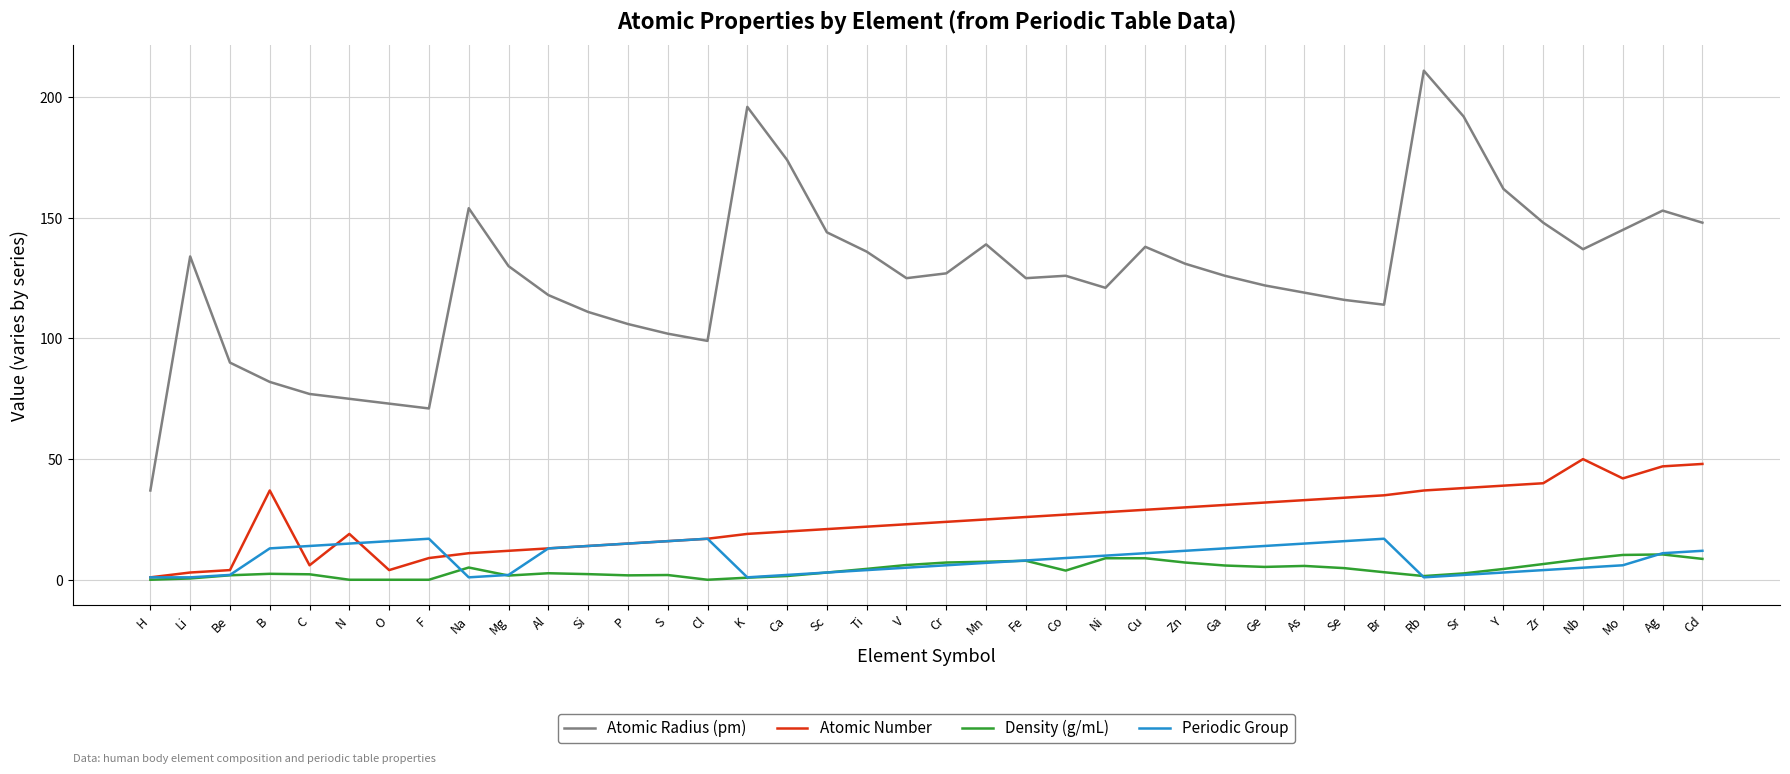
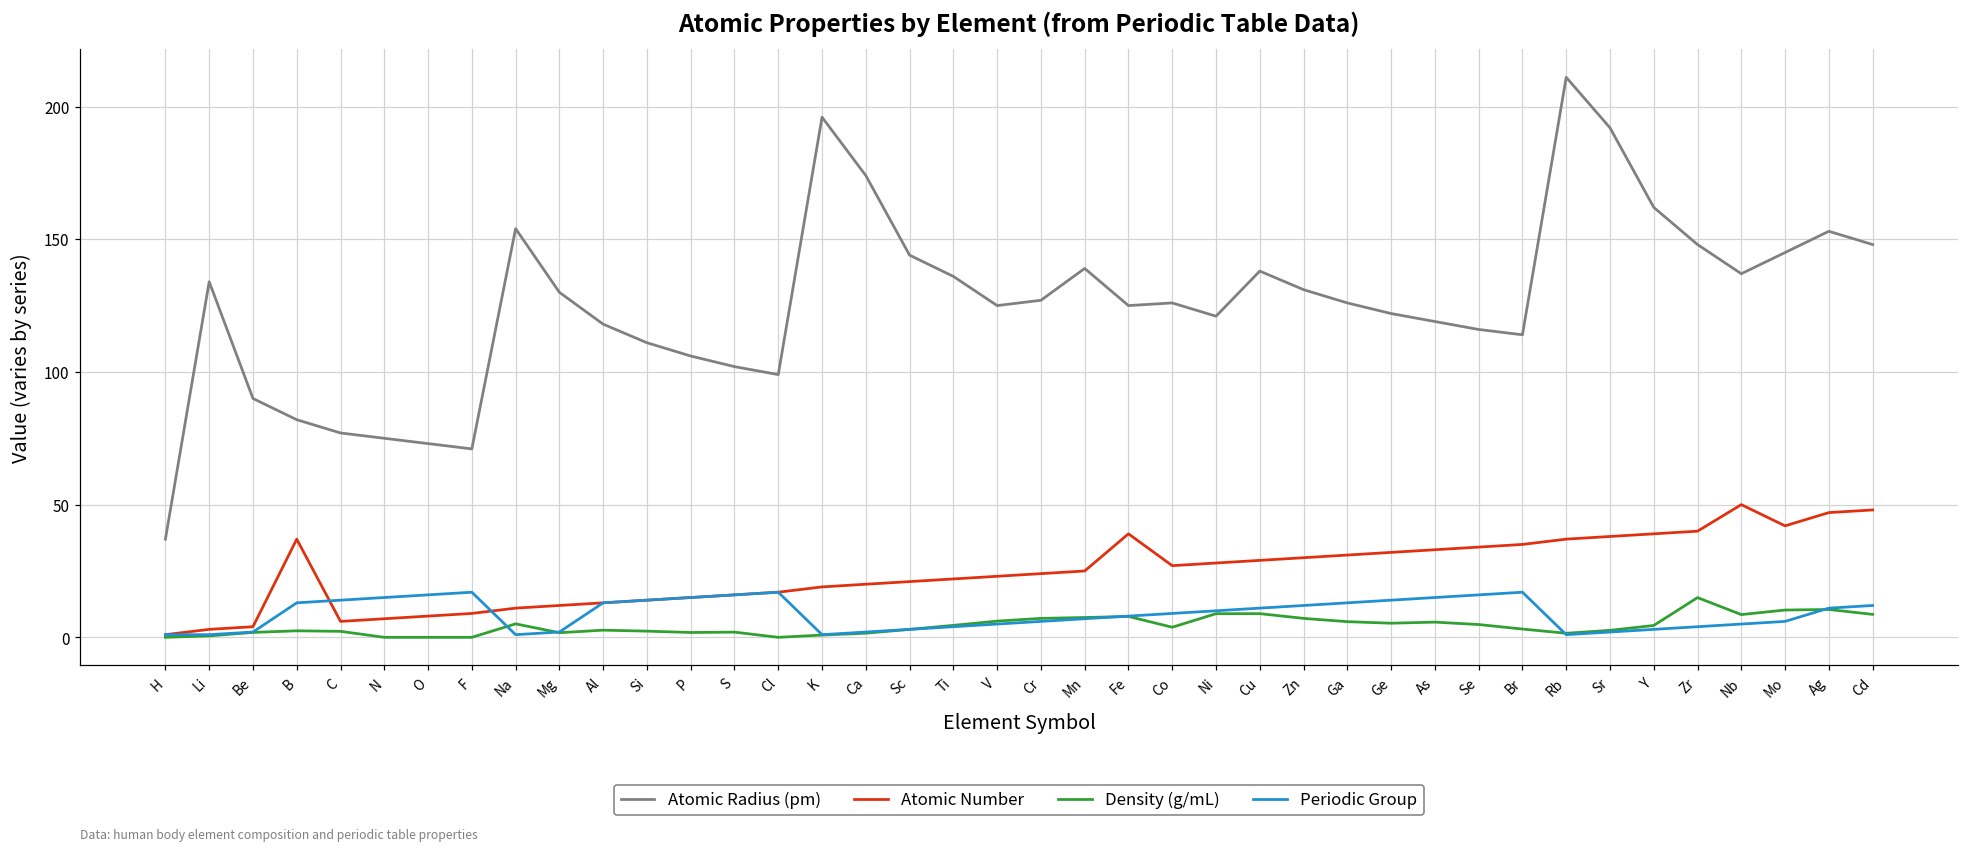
Atomic Number, N: 19 -> 7
Atomic Number, O: 4 -> 8
Atomic Number, Fe: 26 -> 39
Density (g/mL), Zr: 7 -> 15
